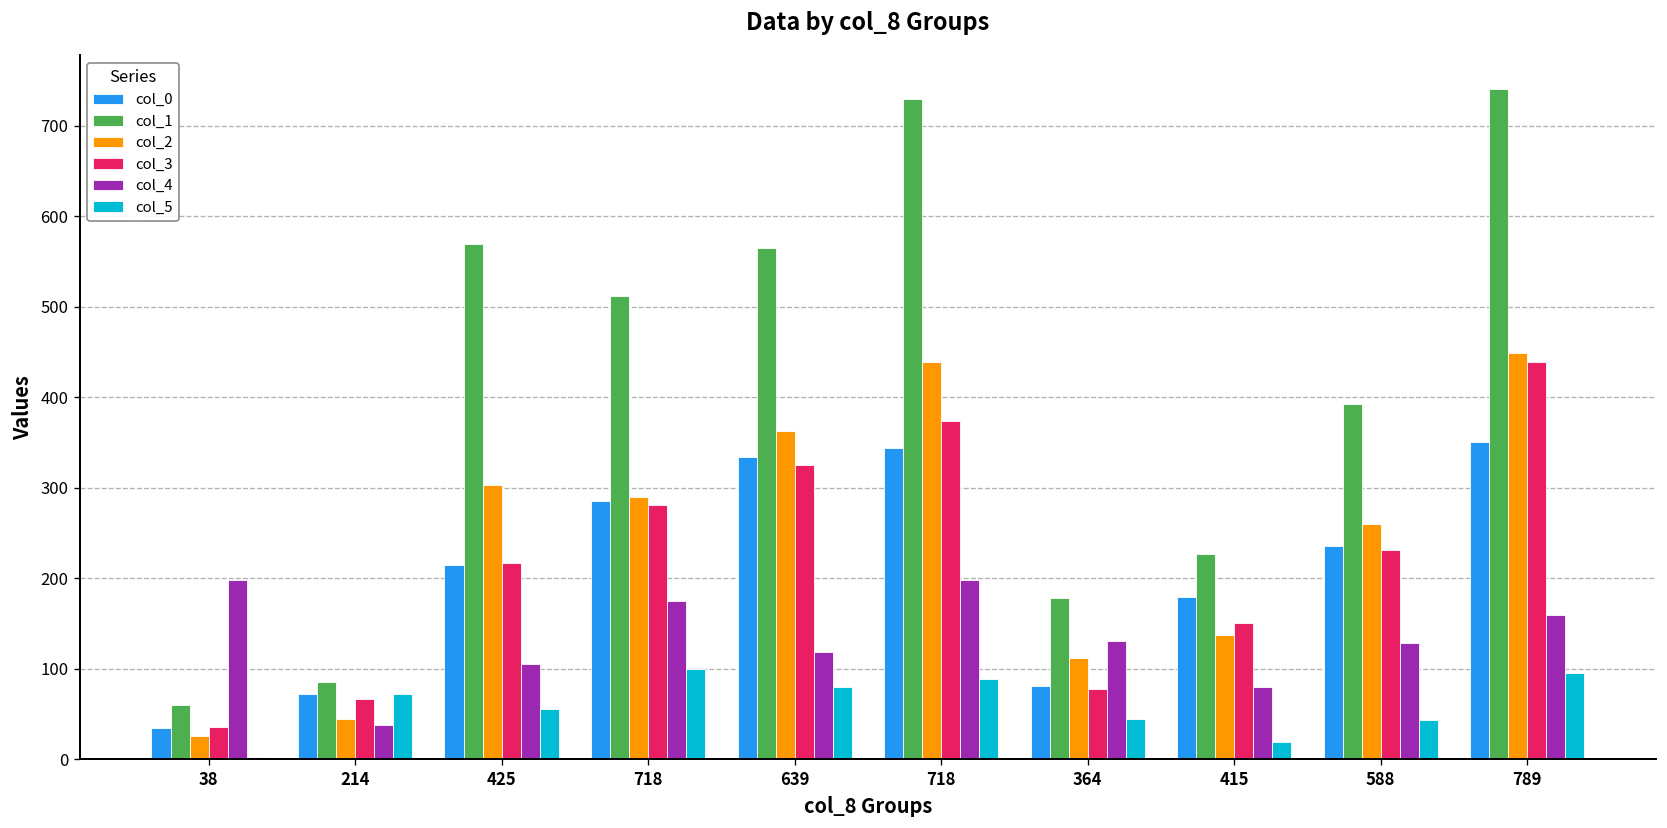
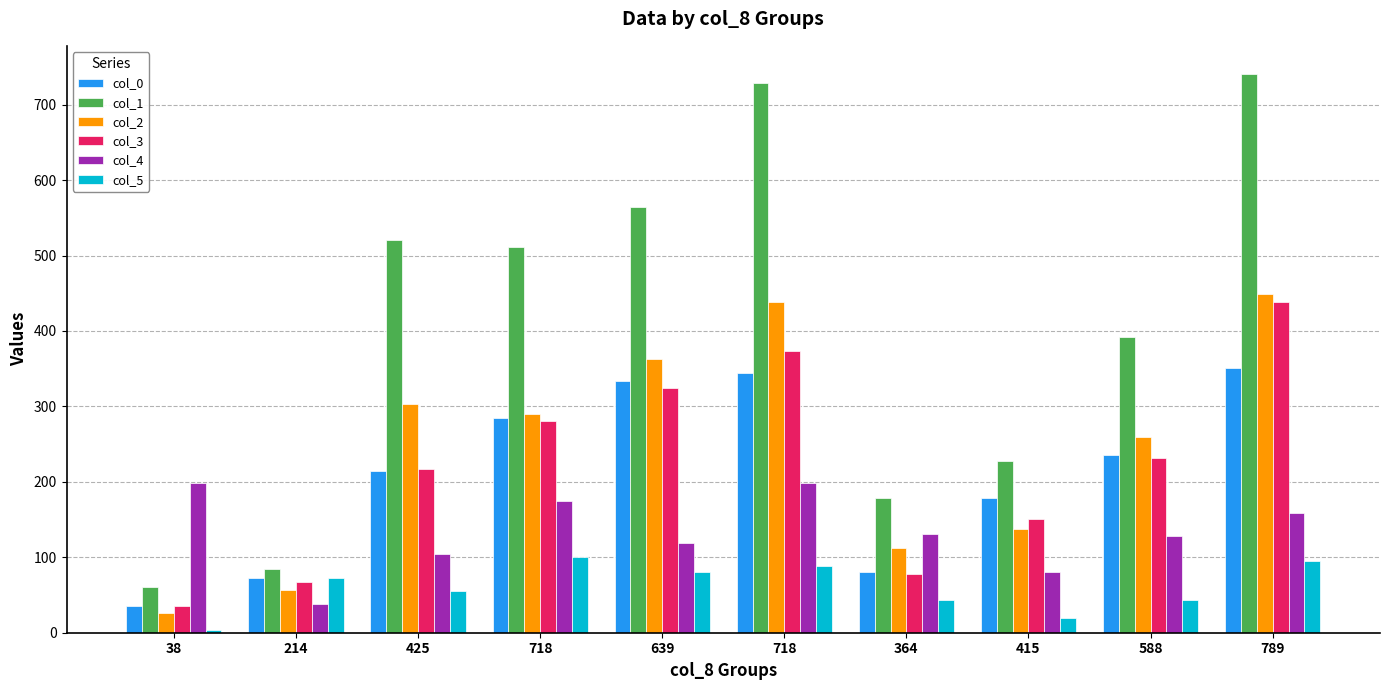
col_2, 214: 50 -> 60
col_1, 425: 570 -> 520
